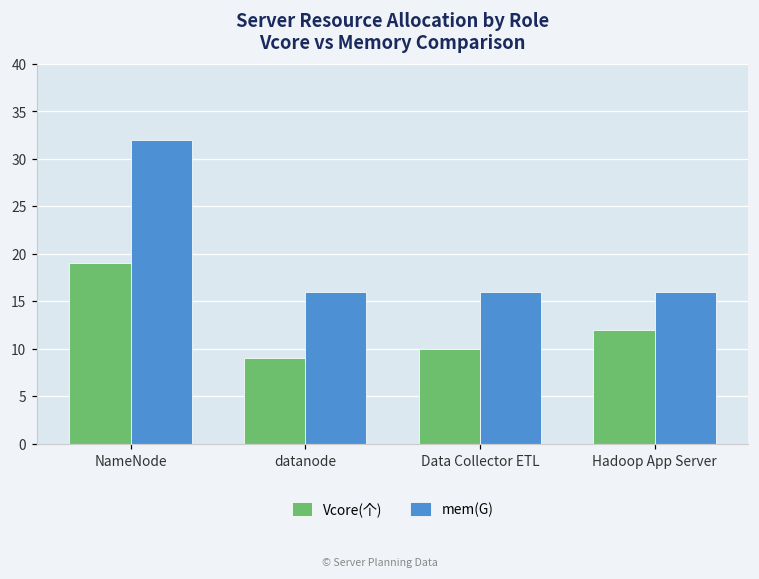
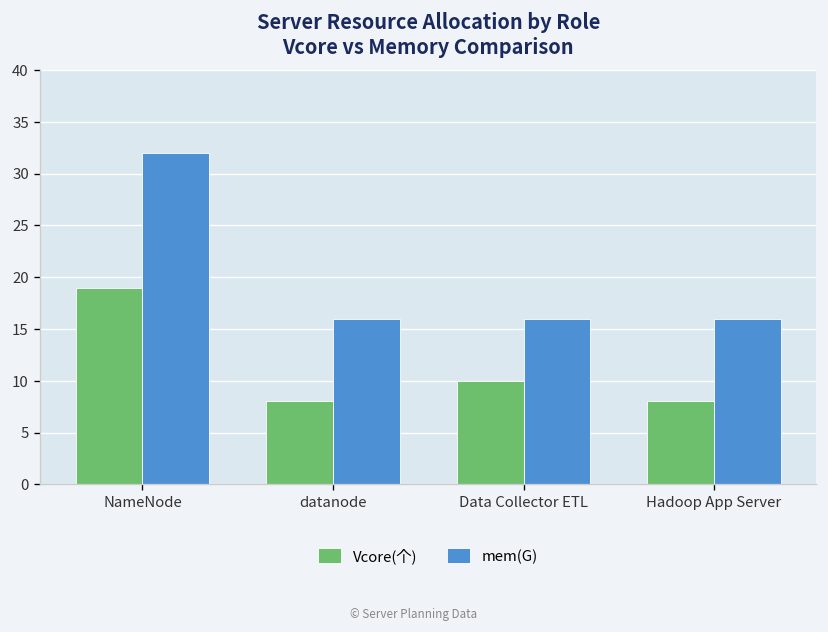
Vcore(个), datanode: 9 -> 8
Vcore(个), Hadoop App Server: 12 -> 8
